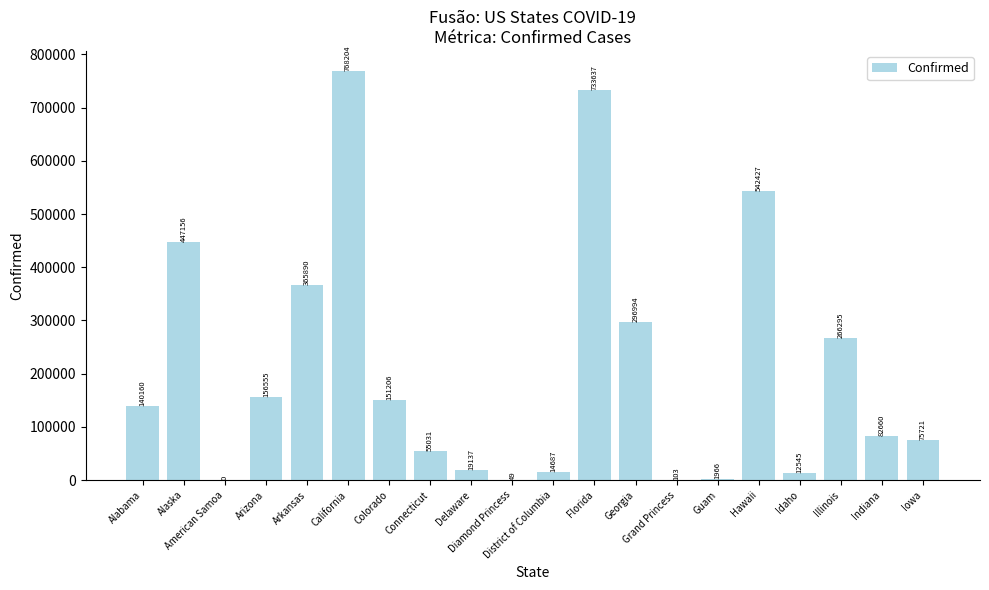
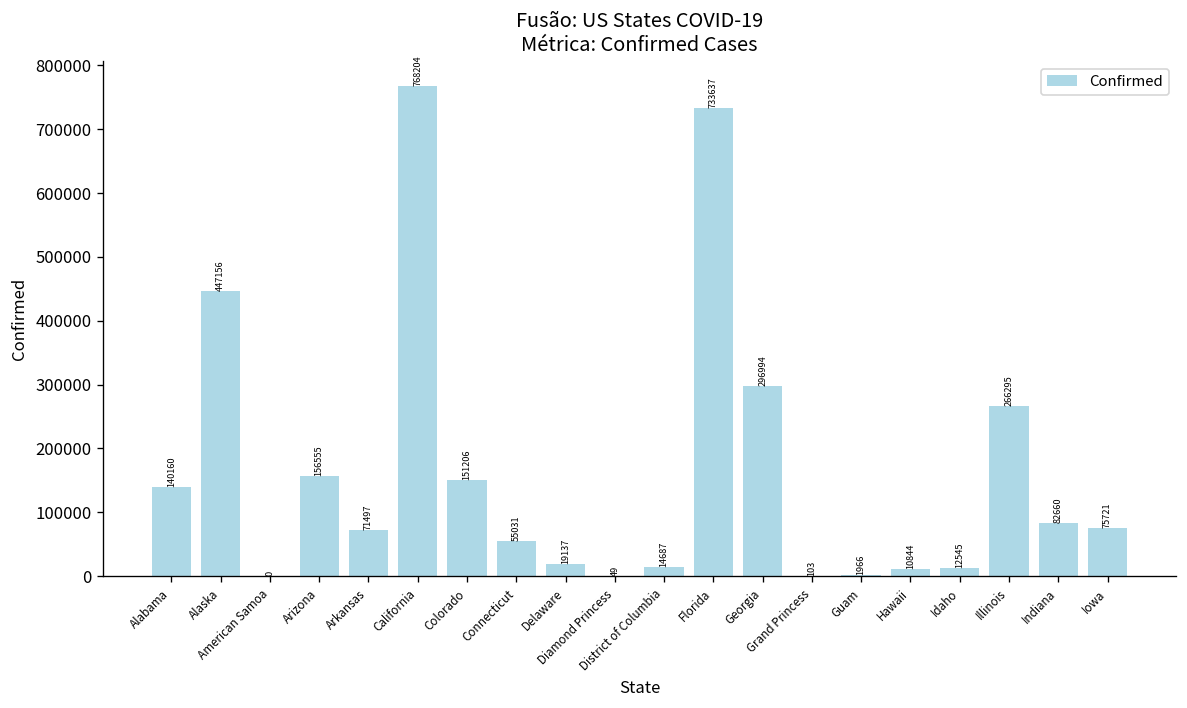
Arkansas: 365890 -> 71497
Hawaii: 542427 -> 10844
